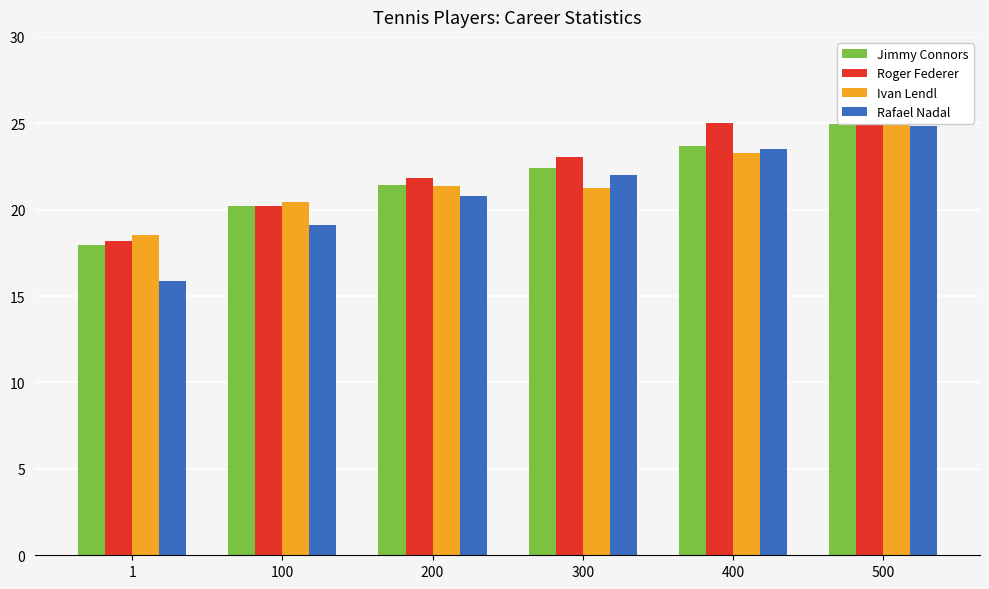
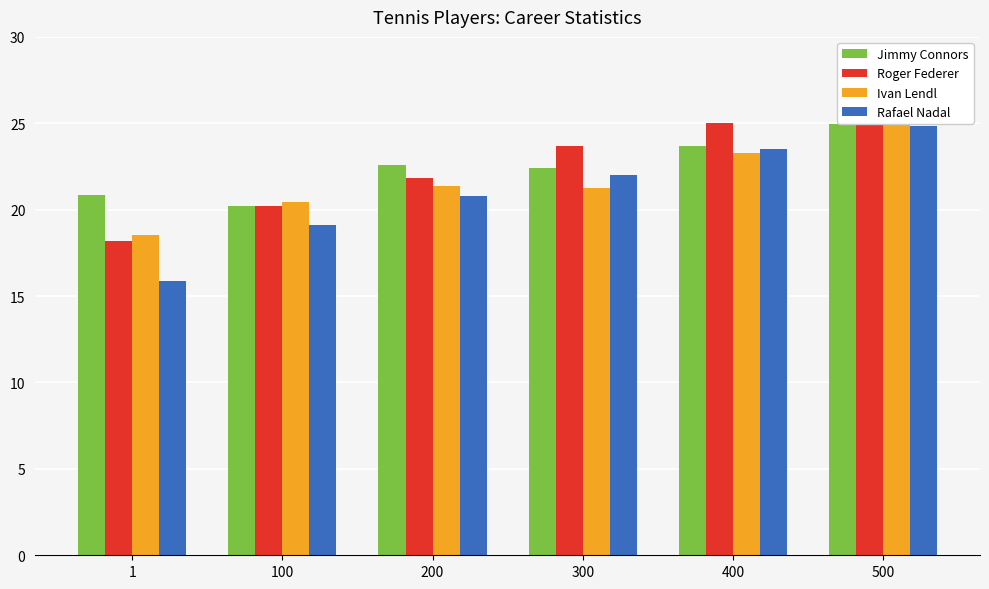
Jimmy Connors, 1: 18.0 -> 20.8
Jimmy Connors, 200: 21.4 -> 22.6
Roger Federer, 300: 23.1 -> 23.7
